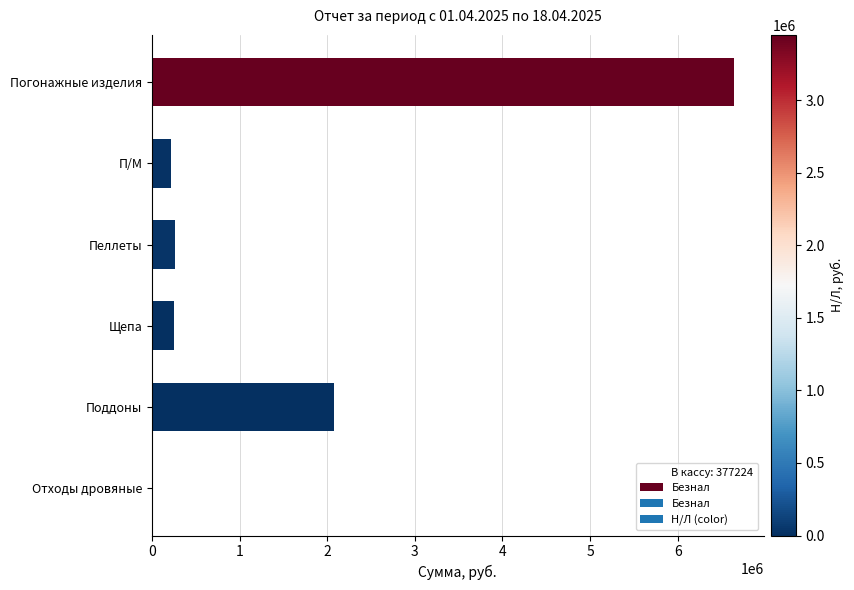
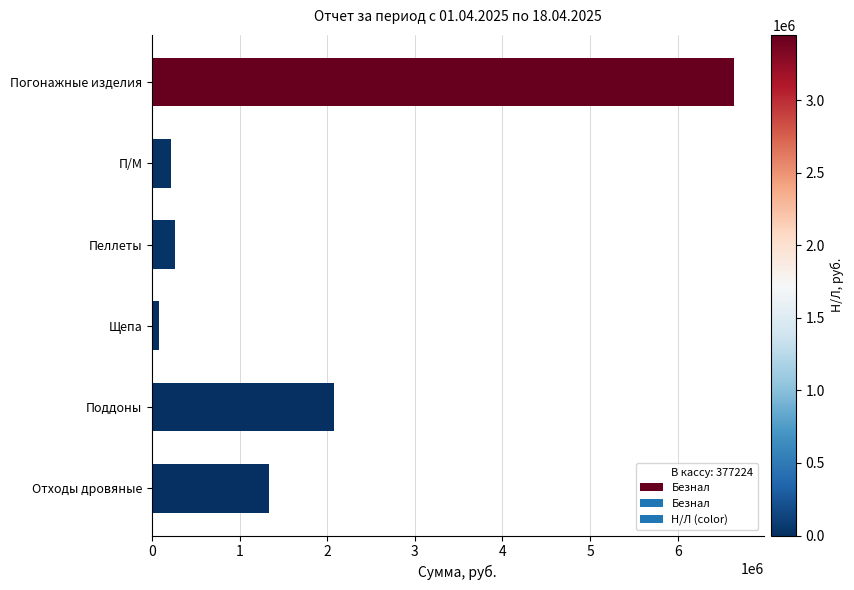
Щепа: 300000 -> 100000
Отходы дровяные: 0 -> 1300000
